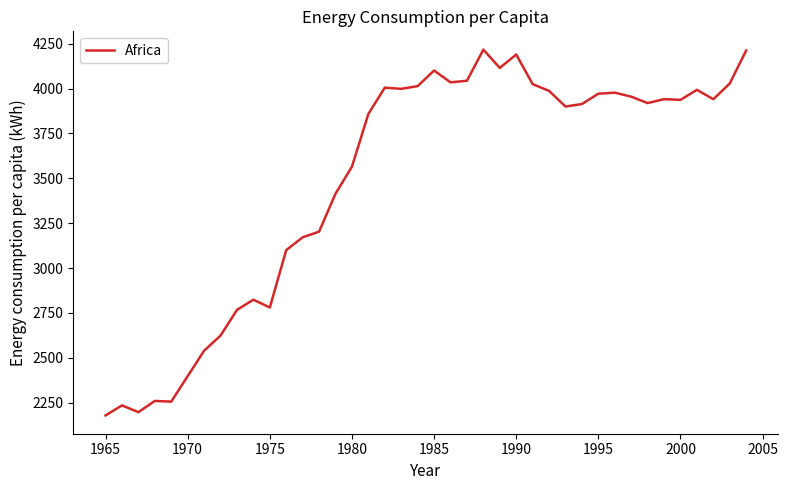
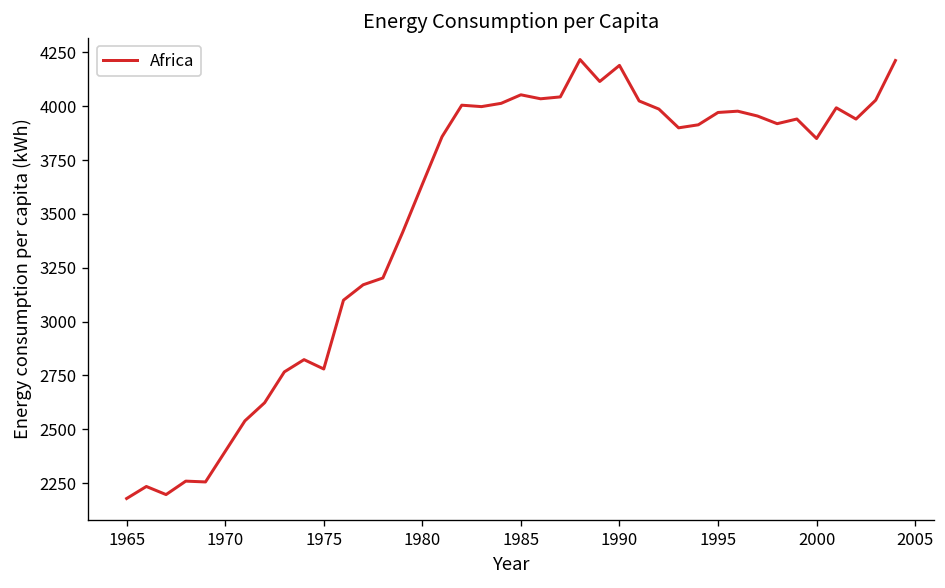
1980: 3560 -> 3640
1985: 4100 -> 4050
2000: 3940 -> 3850
